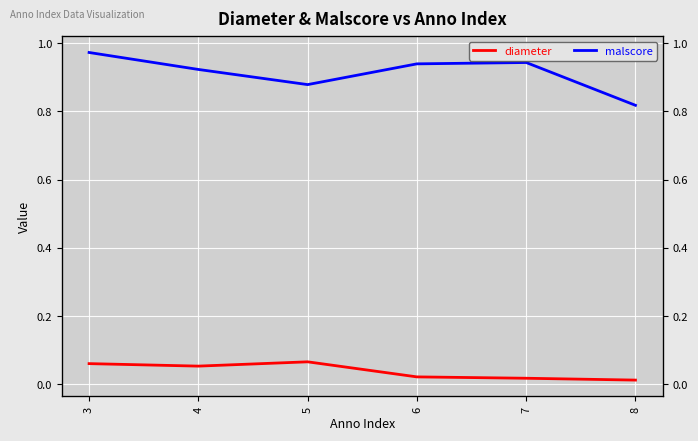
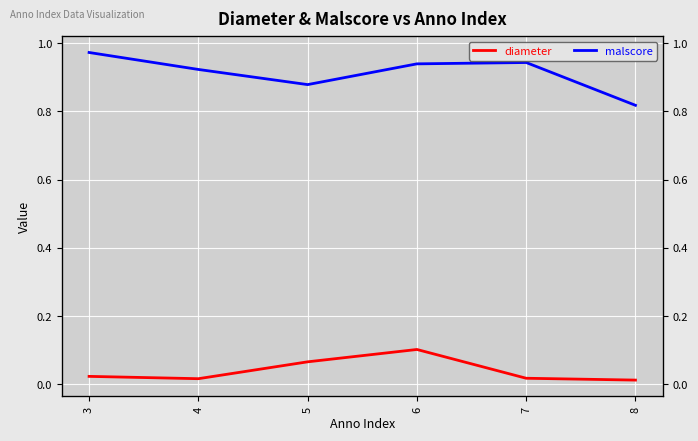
diameter, 3: 0.06 -> 0.02
diameter, 4: 0.05 -> 0.02
diameter, 6: 0.02 -> 0.10
